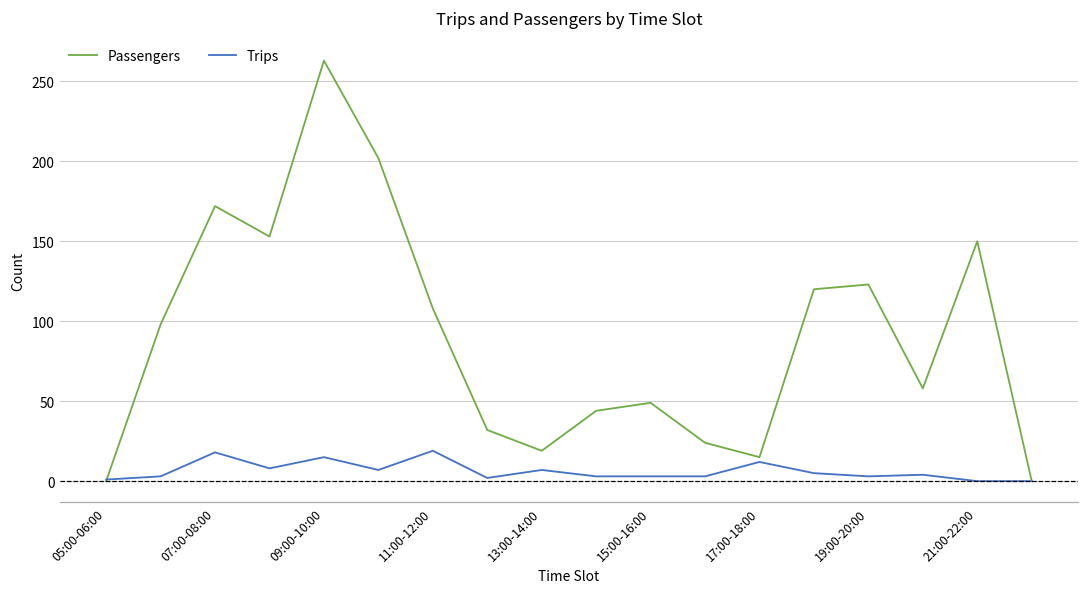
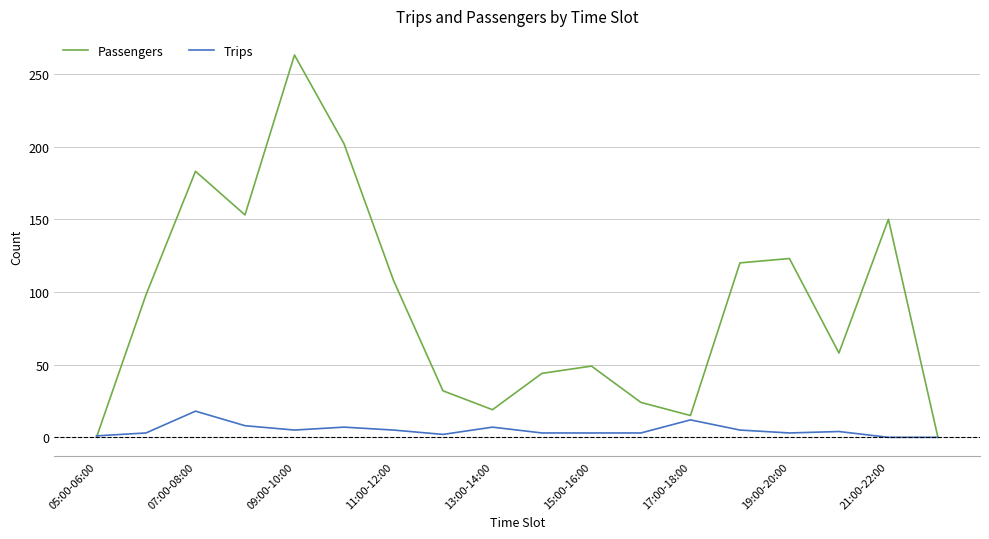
Passengers, 07:00-08:00: 172 -> 183
Trips, 09:00-10:00: 15 -> 5
Trips, 11:00-12:00: 19 -> 5
